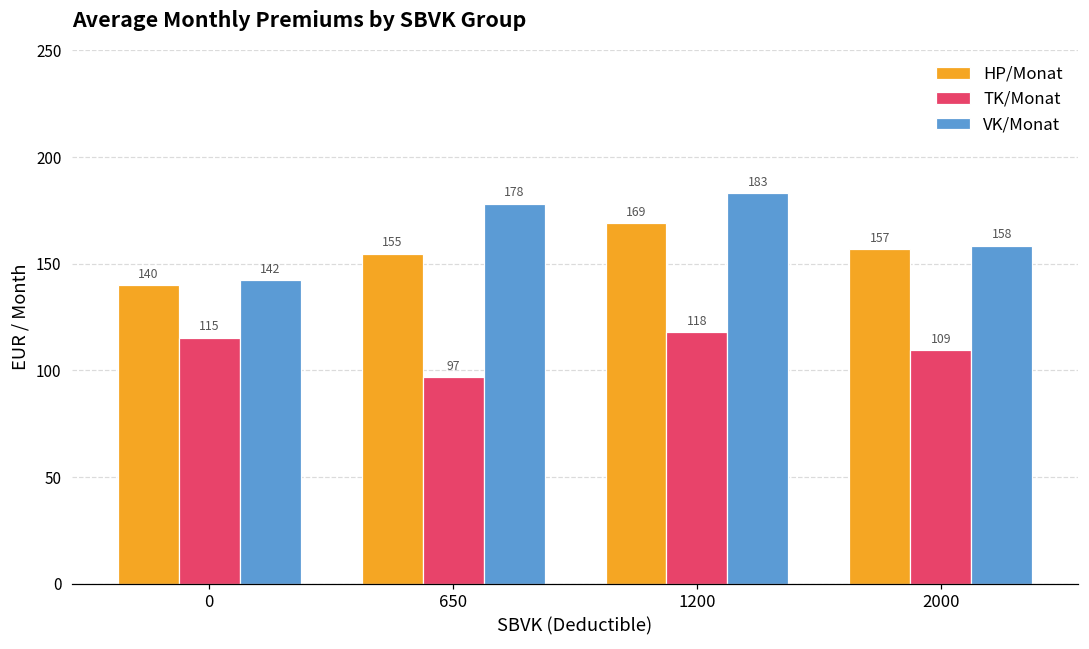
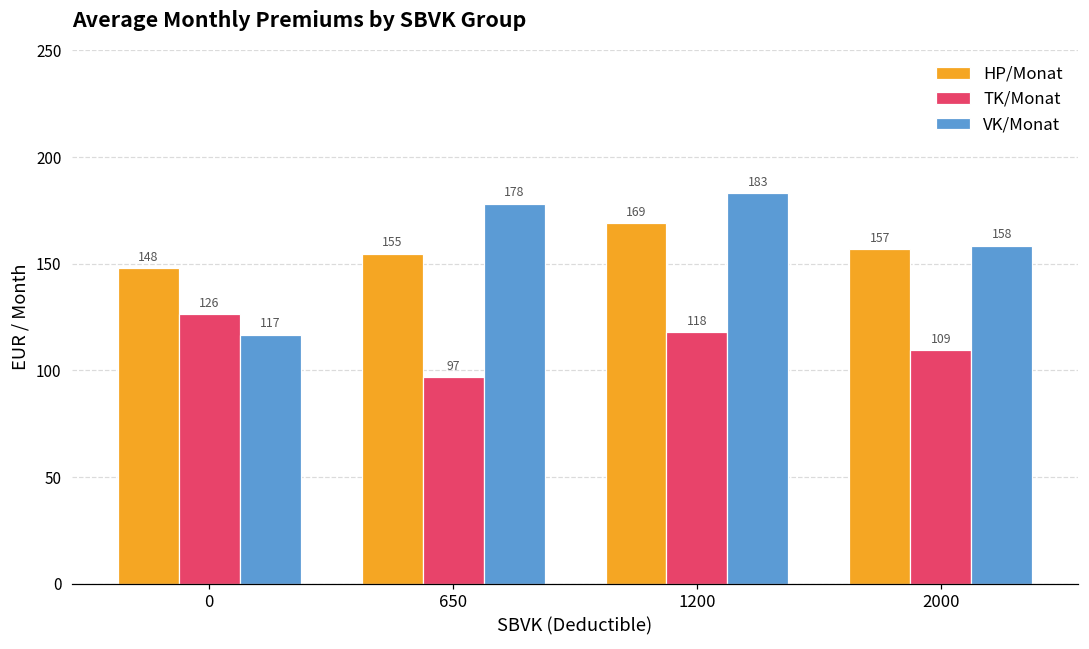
HP/Monat, 0: 140 -> 148
TK/Monat, 0: 115 -> 126
VK/Monat, 0: 142 -> 117
